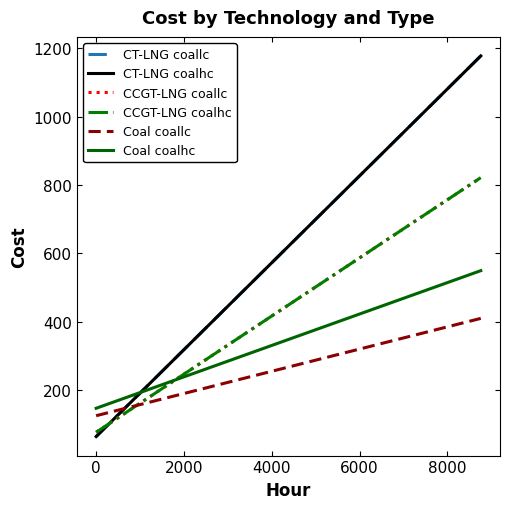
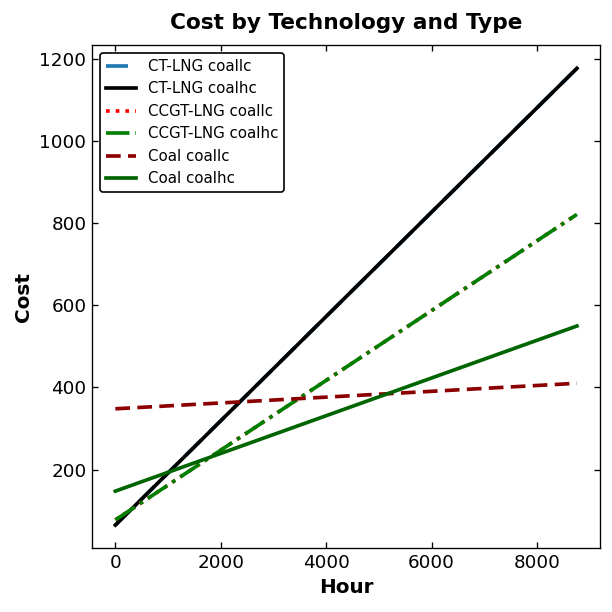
Coal coallc, 0: 130 -> 350
